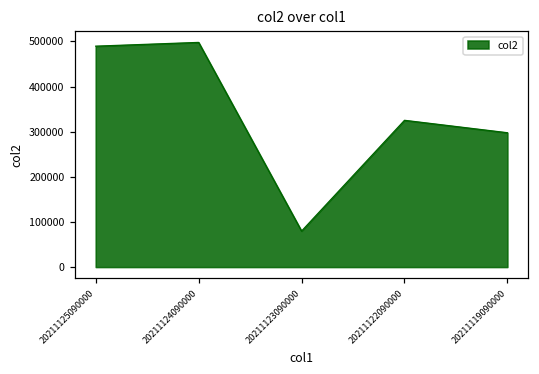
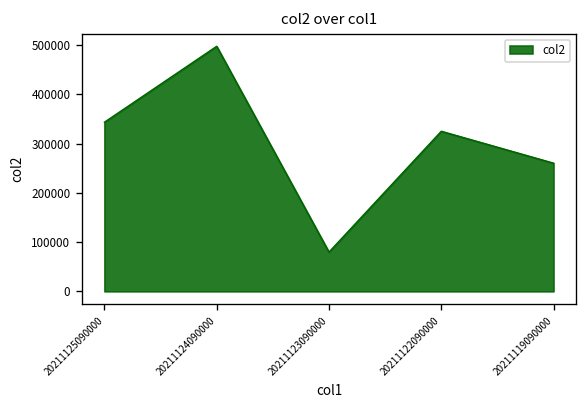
20211125090000: 490000 -> 340000
20211119090000: 300000 -> 260000
